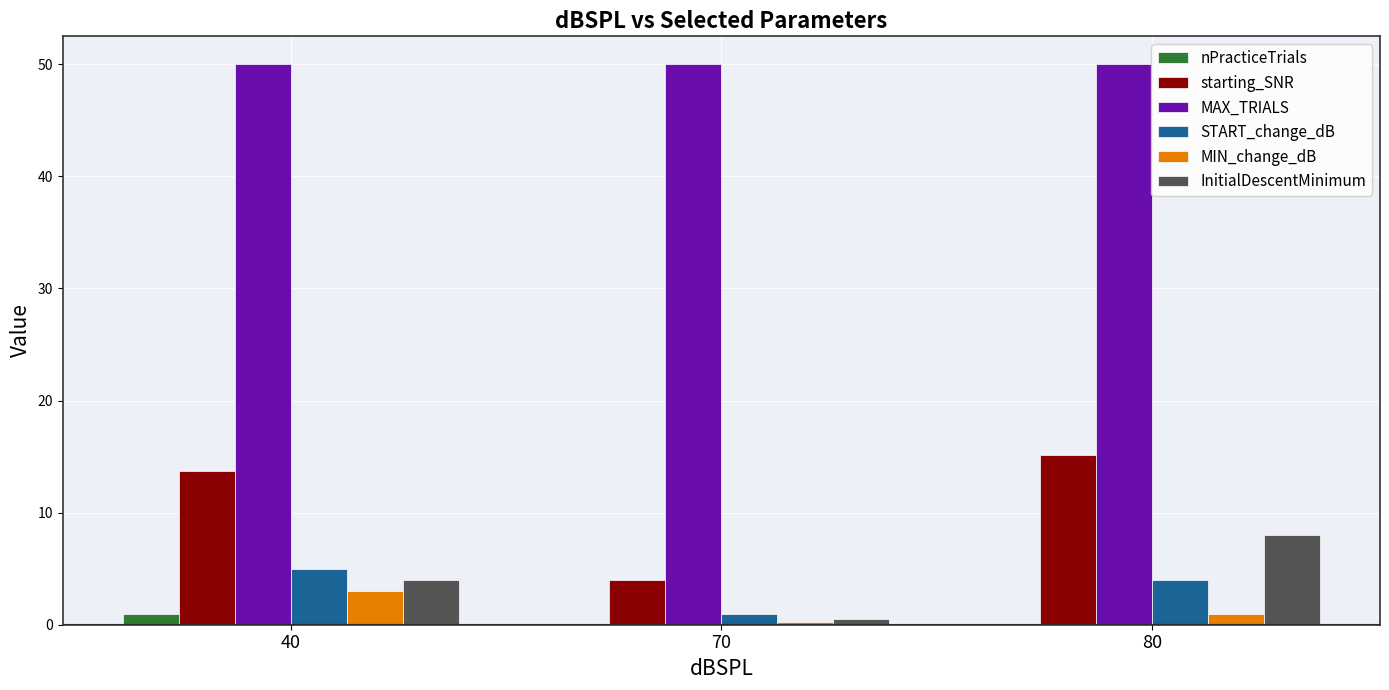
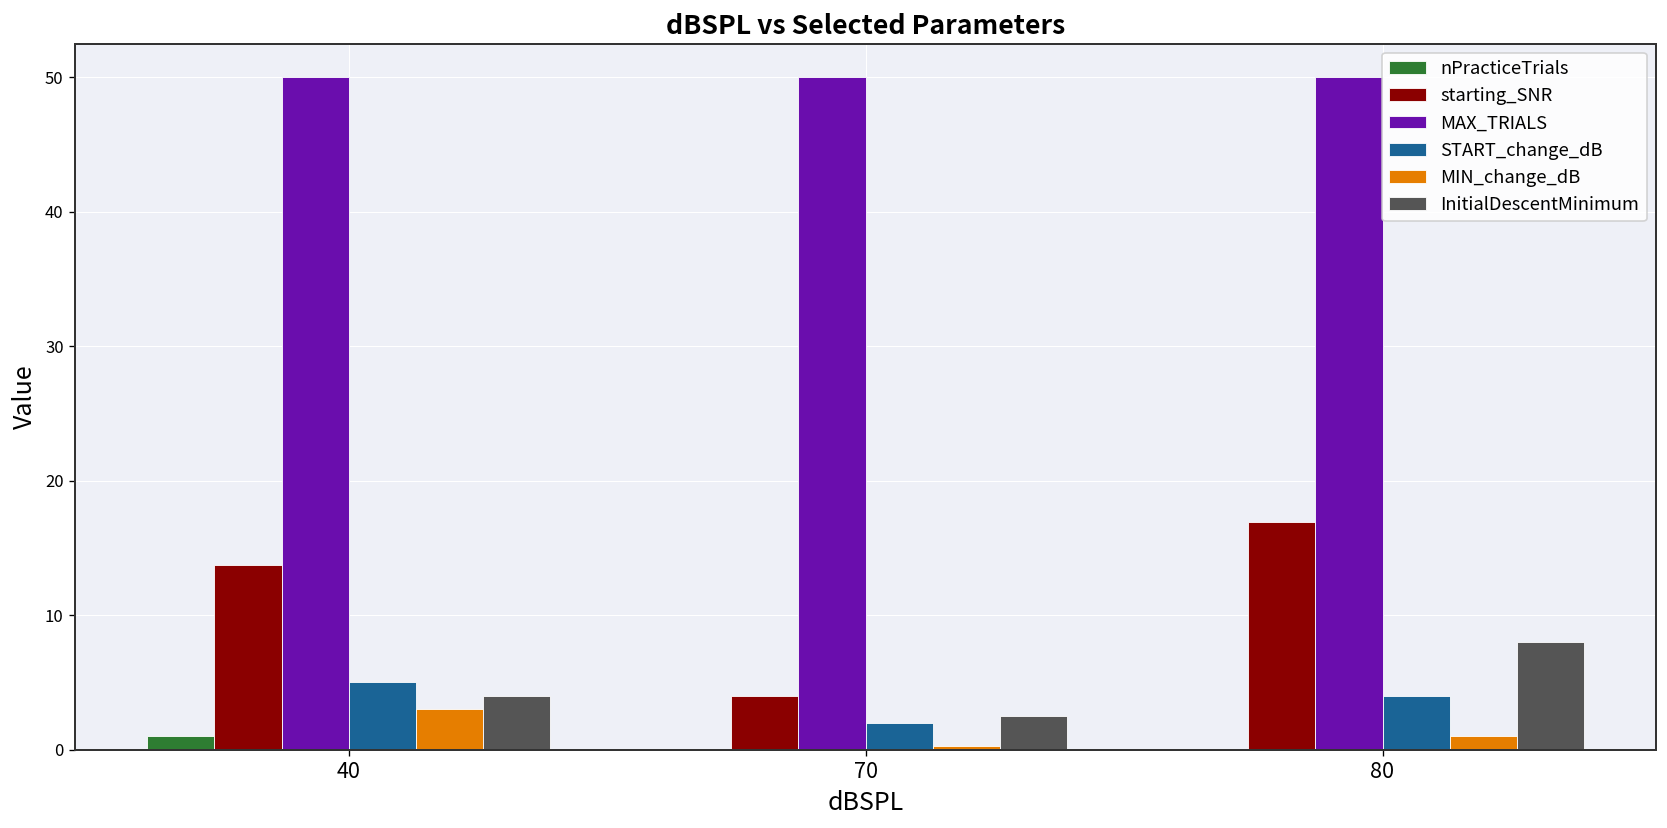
START_change_dB, 70: 1 -> 2
InitialDescentMinimum, 70: 0.5 -> 2.5
starting_SNR, 80: 15.1 -> 16.9
